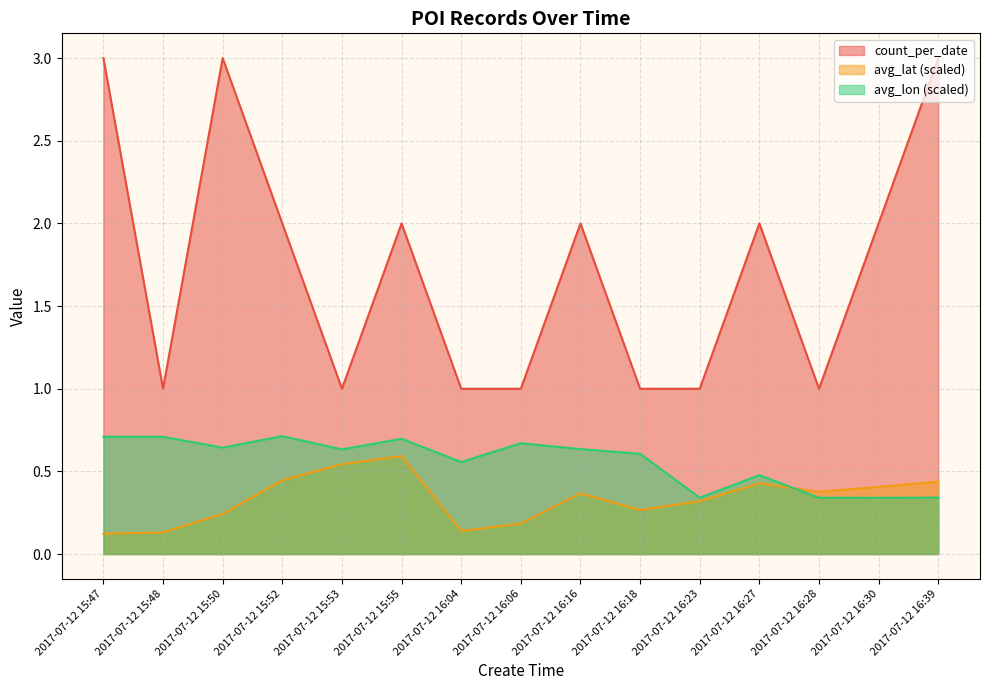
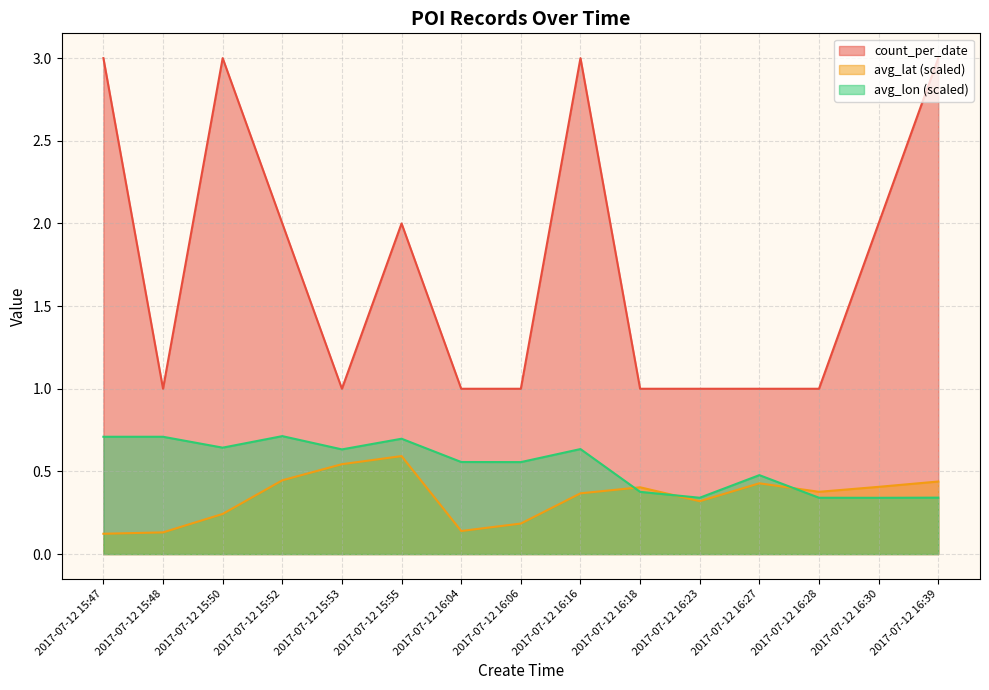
avg_lon (scaled), 2017-07-12 16:06: 0.67 -> 0.56
count_per_date, 2017-07-12 16:16: 2 -> 3
avg_lat (scaled), 2017-07-12 16:18: 0.27 -> 0.40
avg_lon (scaled), 2017-07-12 16:18: 0.61 -> 0.38
count_per_date, 2017-07-12 16:27: 2 -> 1
